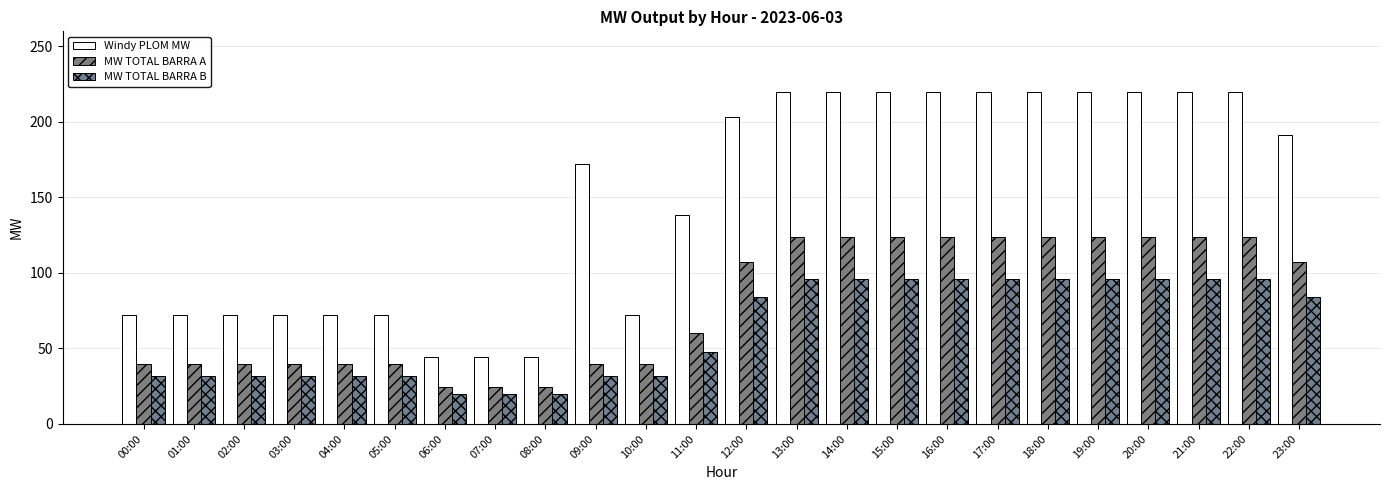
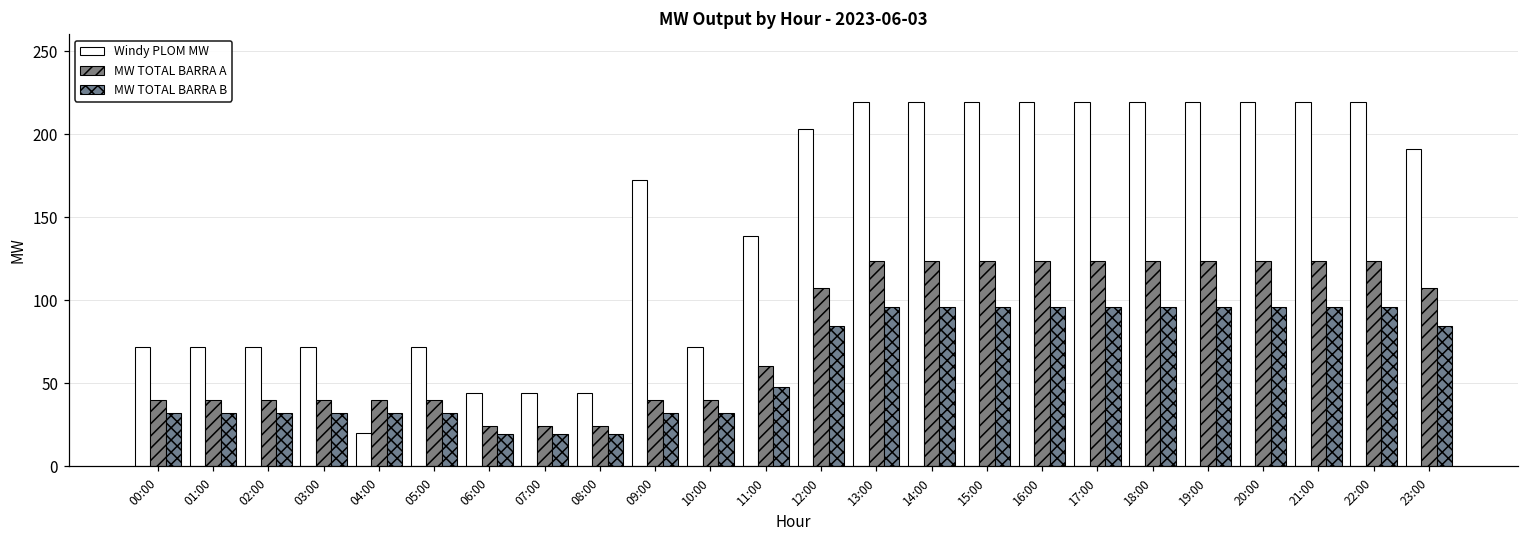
Windy PLOM MW, 04:00: 72 -> 20
